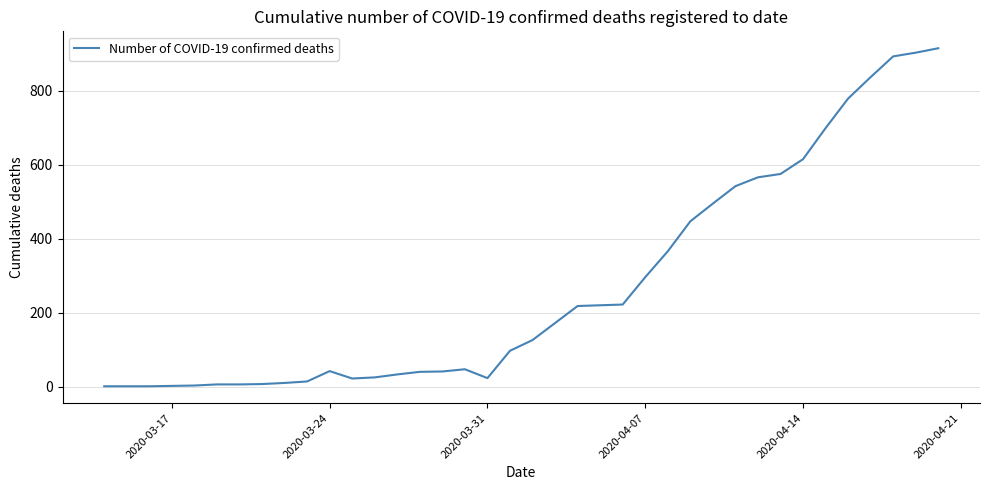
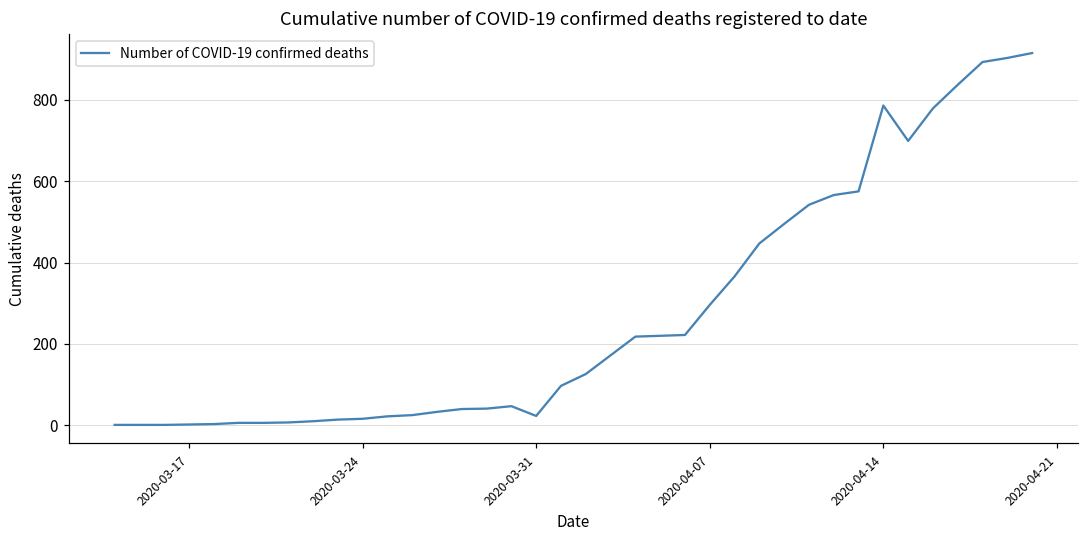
2020-03-24: 40 -> 20
2020-04-14: 620 -> 790
